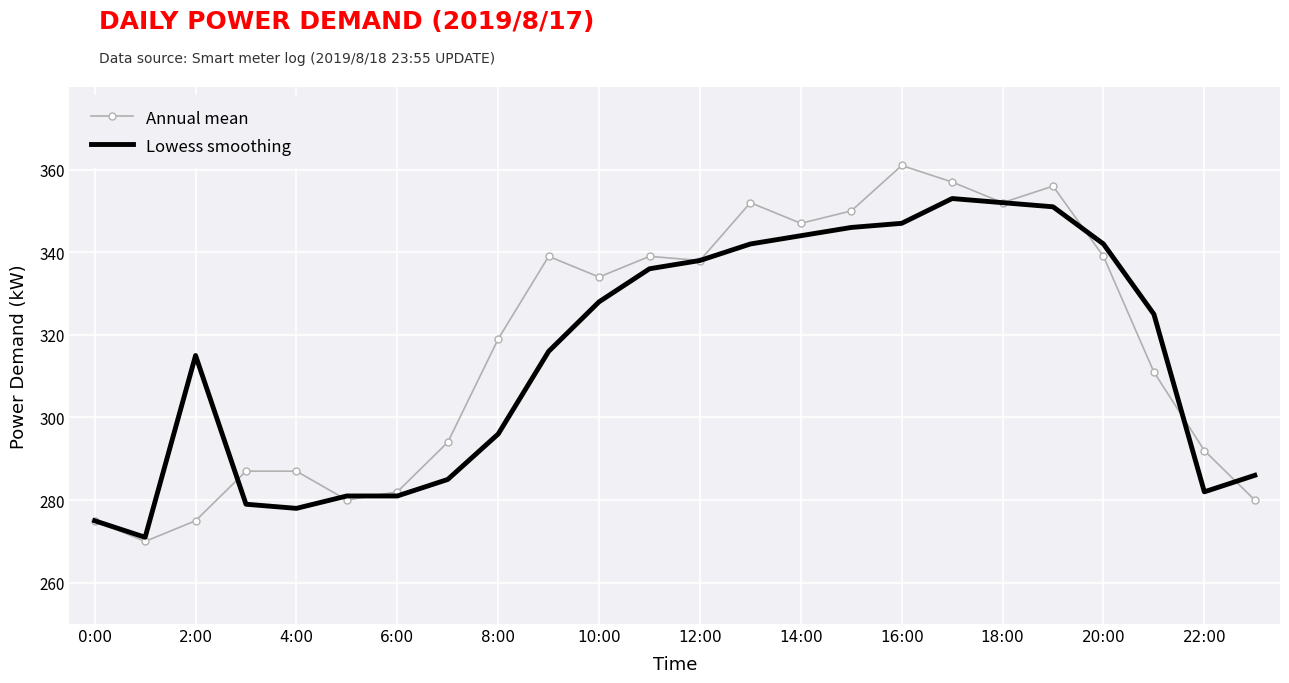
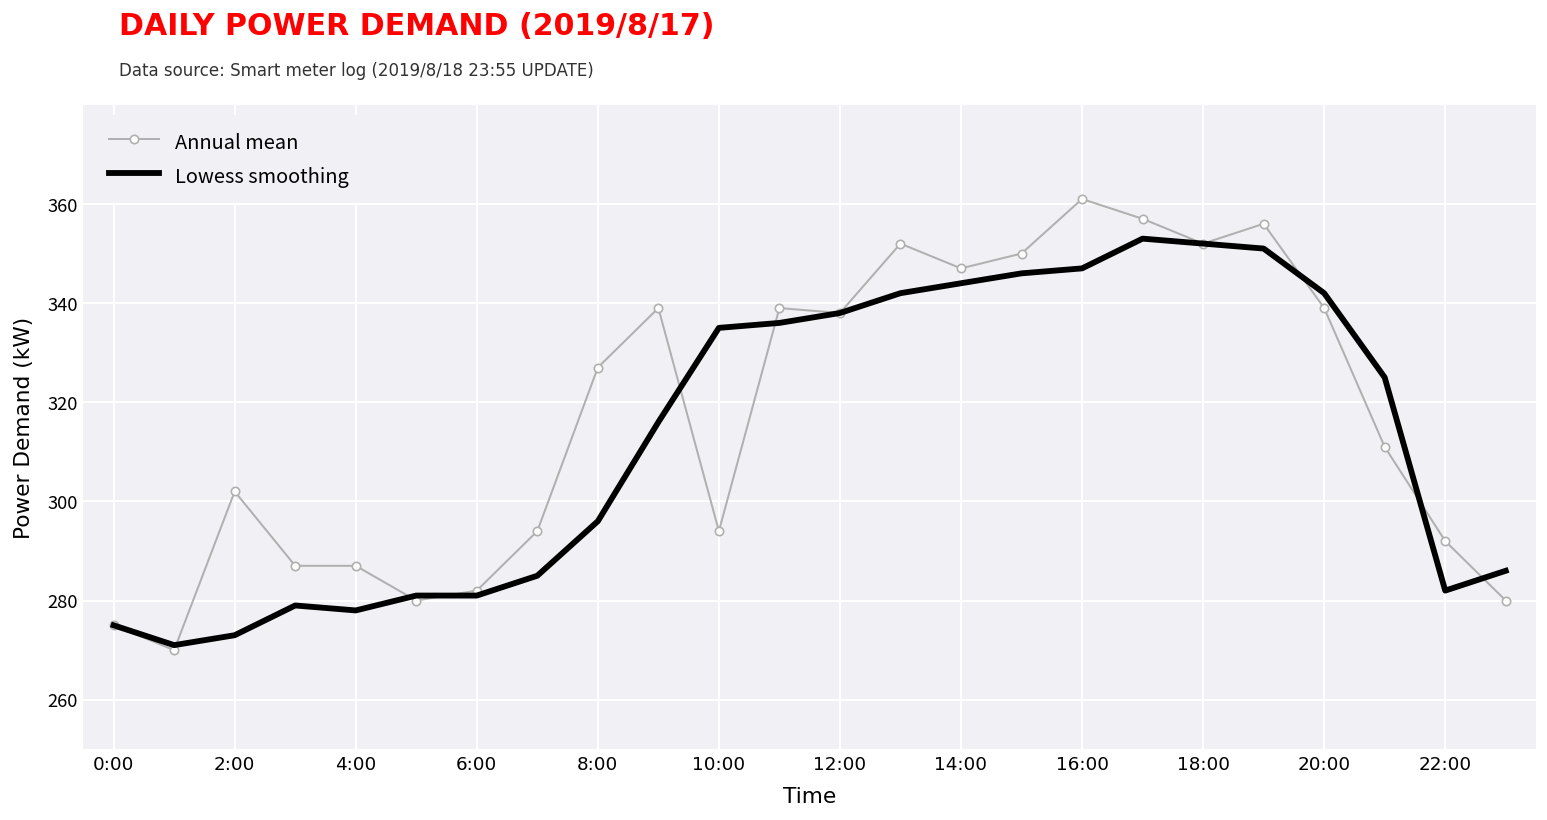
Annual mean, 2:00: 275 -> 302
Lowess smoothing, 2:00: 315 -> 273
Annual mean, 8:00: 319 -> 327
Annual mean, 10:00: 334 -> 294
Lowess smoothing, 10:00: 328 -> 335
